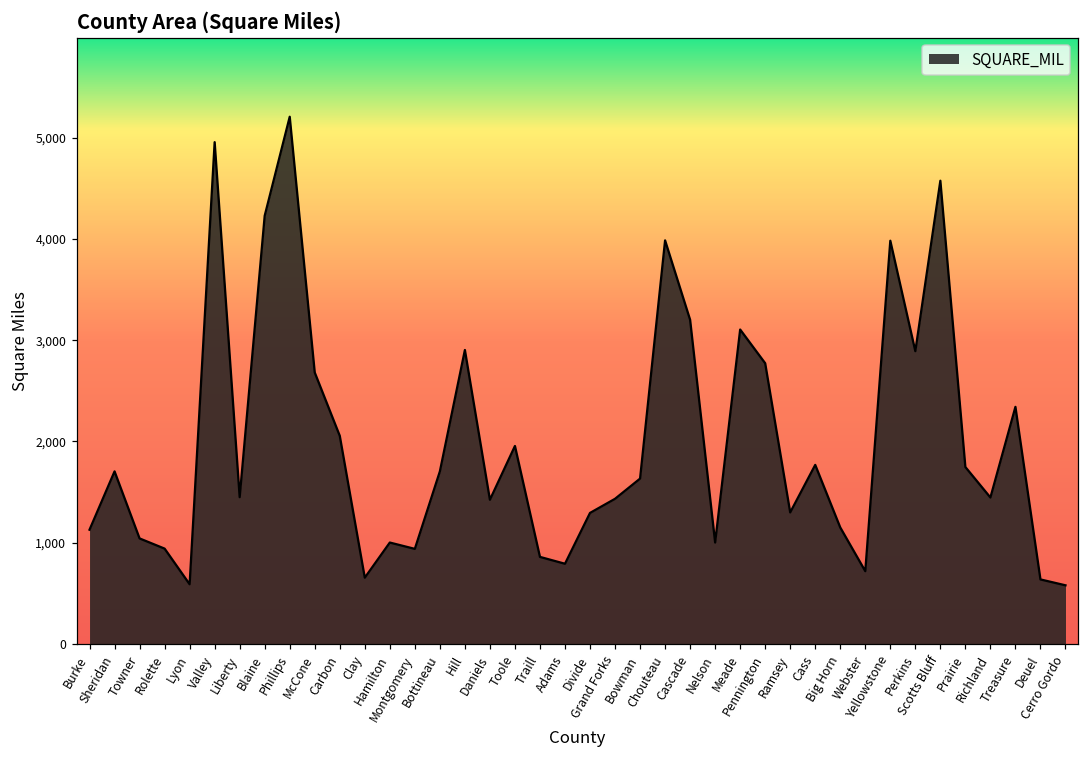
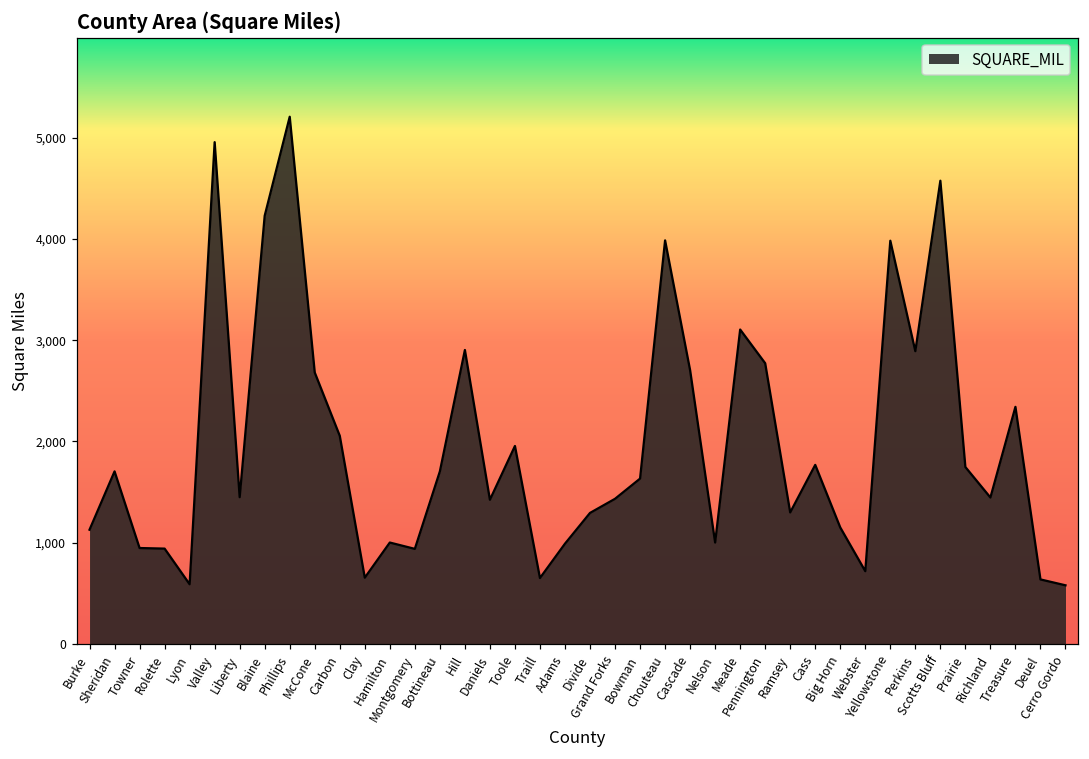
Towner: 1,000 -> 900
Traill: 900 -> 600
Adams: 800 -> 1,000
Cascade: 3,200 -> 2,700
